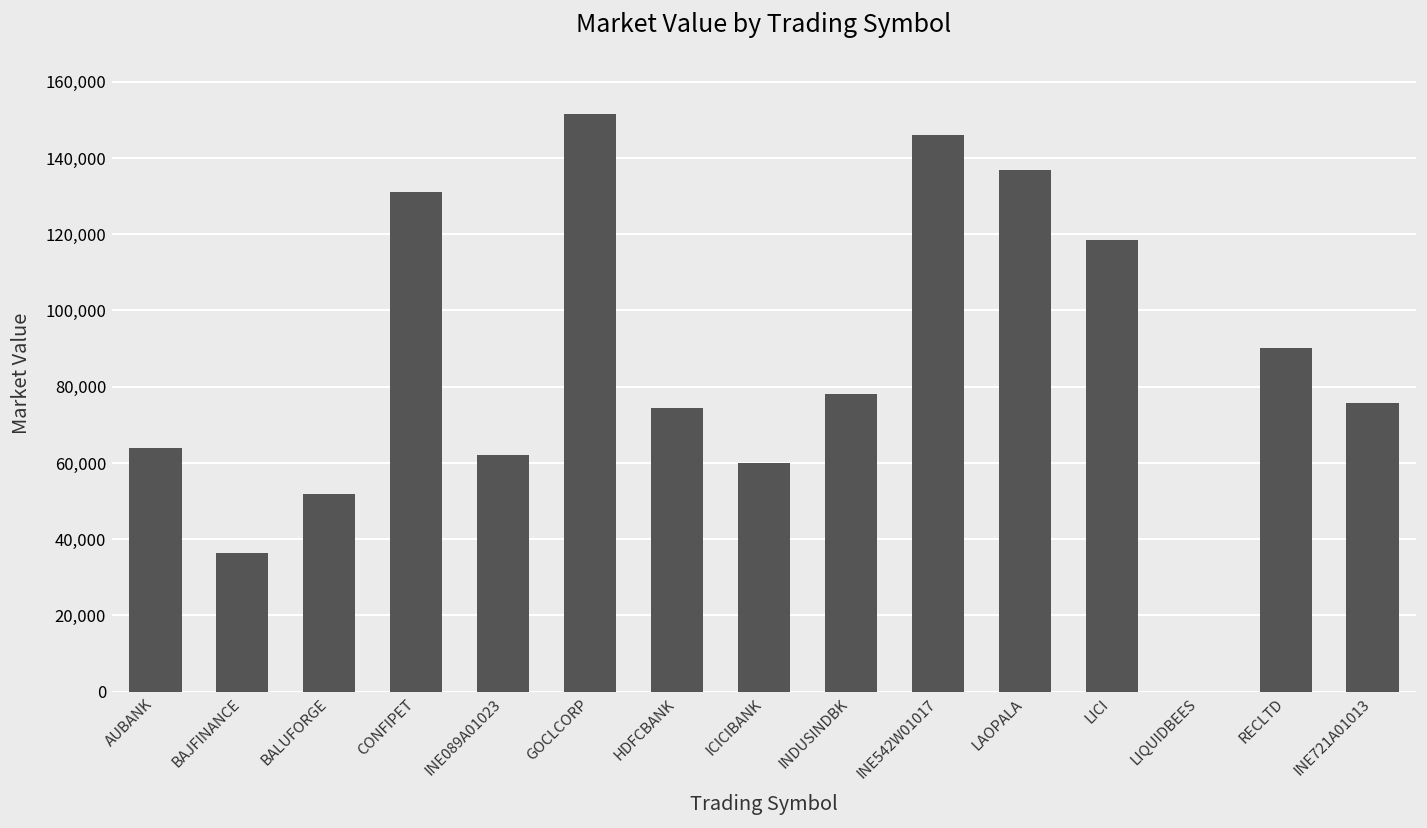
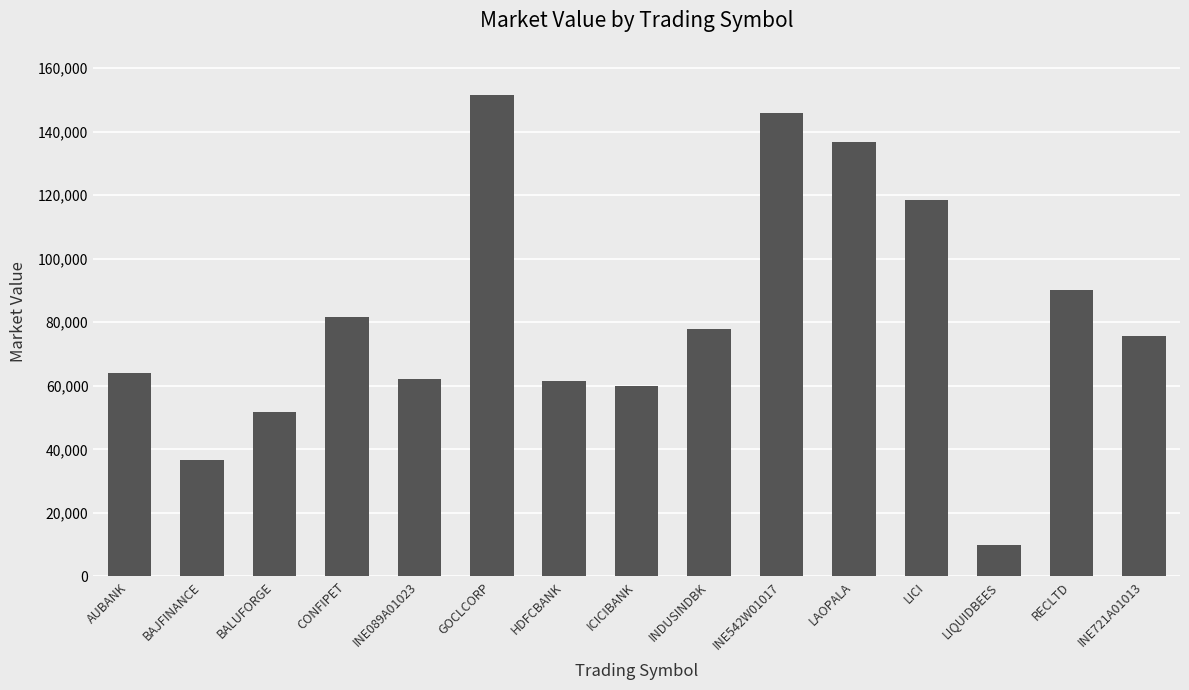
CONFIPET: 131,000 -> 82,000
HDFCBANK: 74,000 -> 61,000
LIQUIDBEES: 0 -> 10,000
